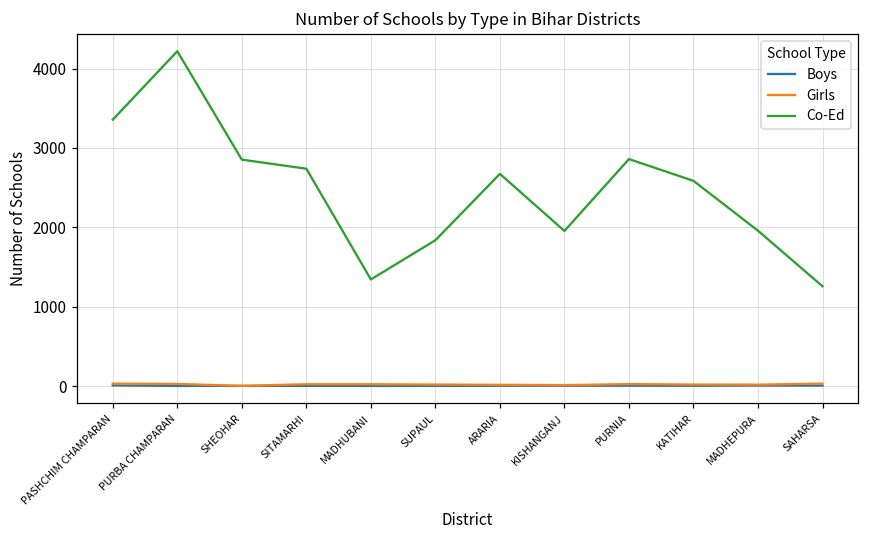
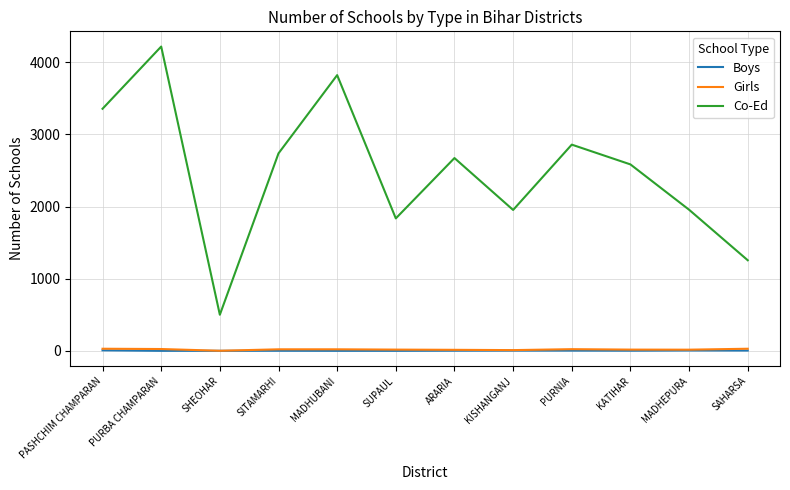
Co-Ed, SHEOHAR: 2900 -> 500
Co-Ed, MADHUBANI: 1300 -> 3800
